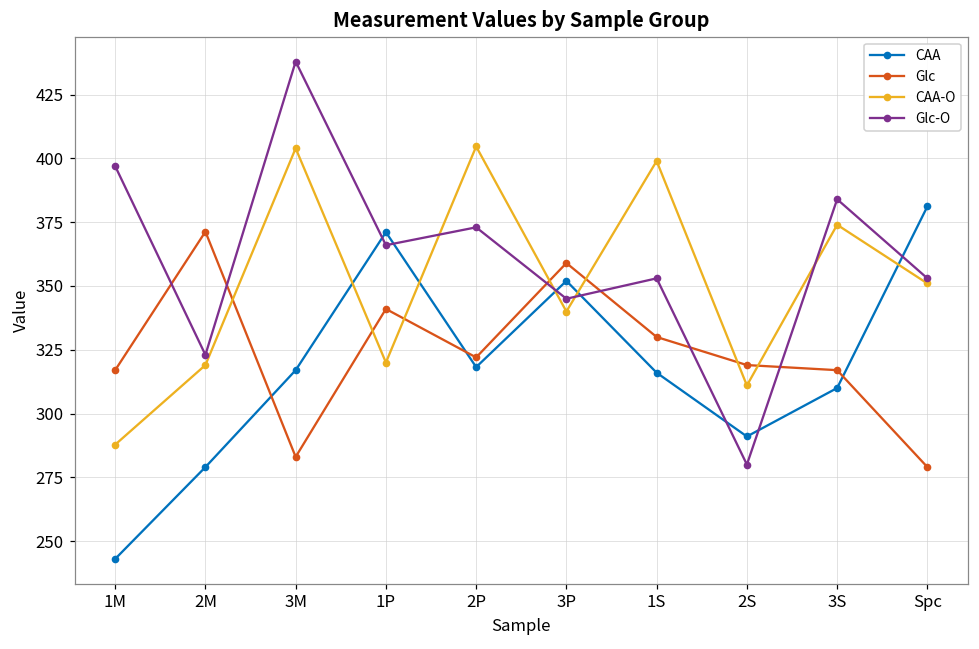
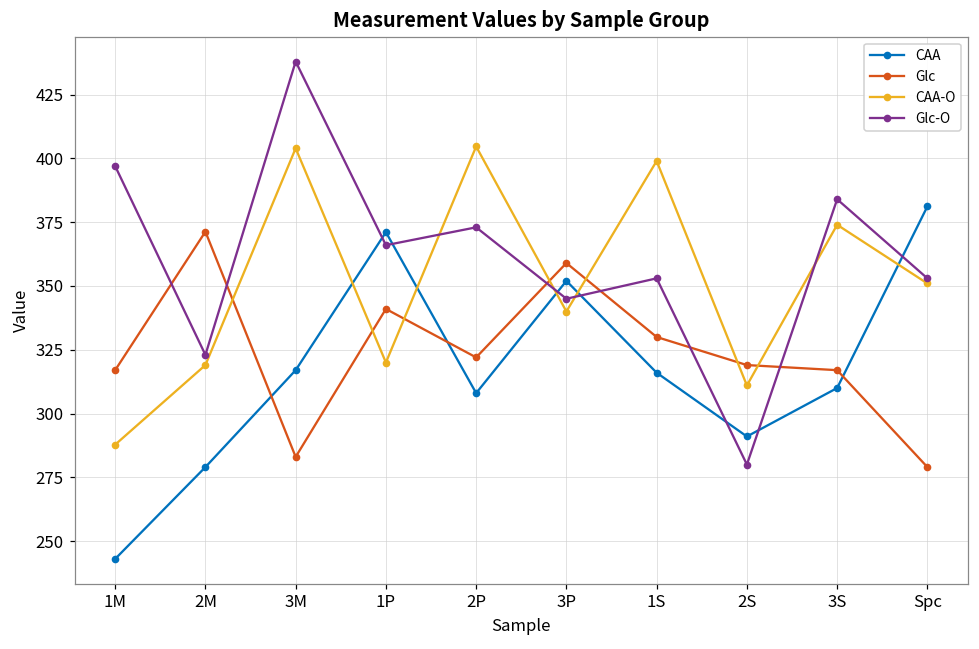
CAA, 2P: 318 -> 308
